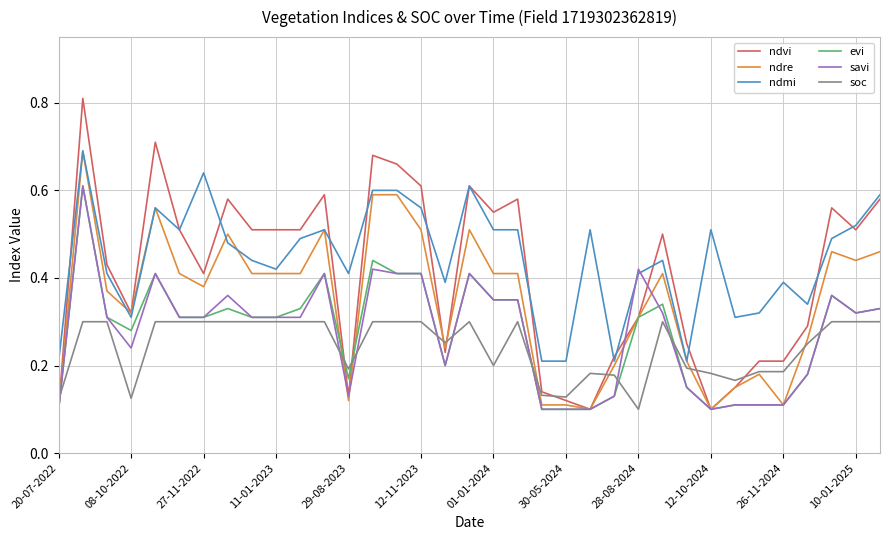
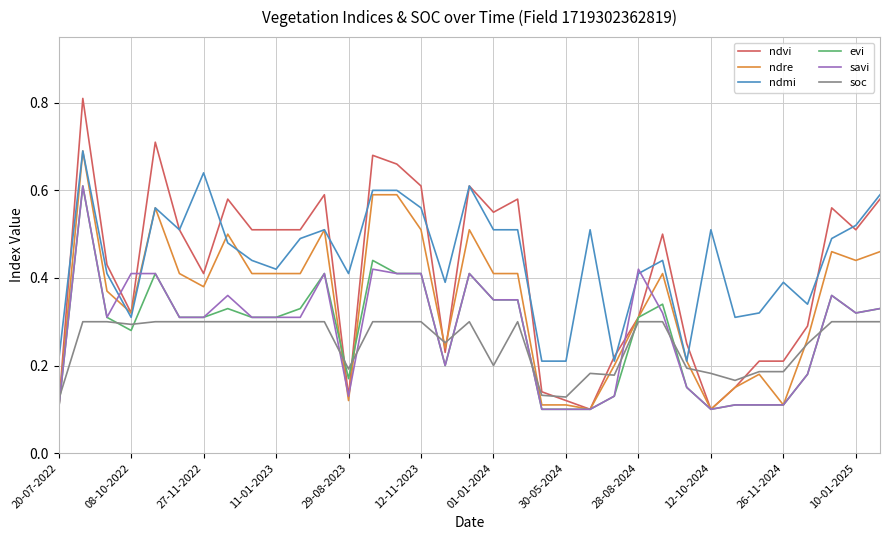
savi, 08-10-2022: 0.24 -> 0.41
soc, 08-10-2022: 0.13 -> 0.29
soc, 28-08-2024: 0.1 -> 0.3
